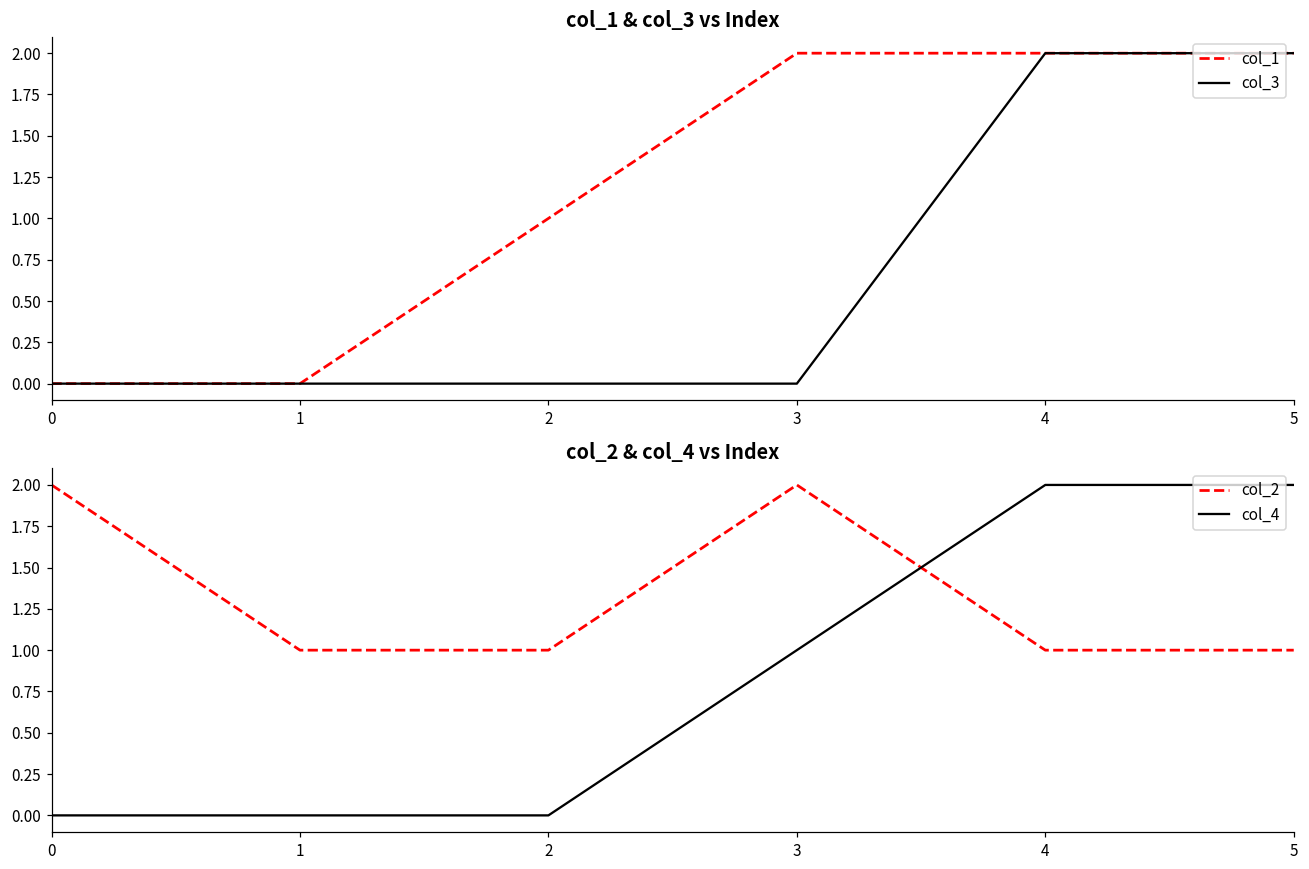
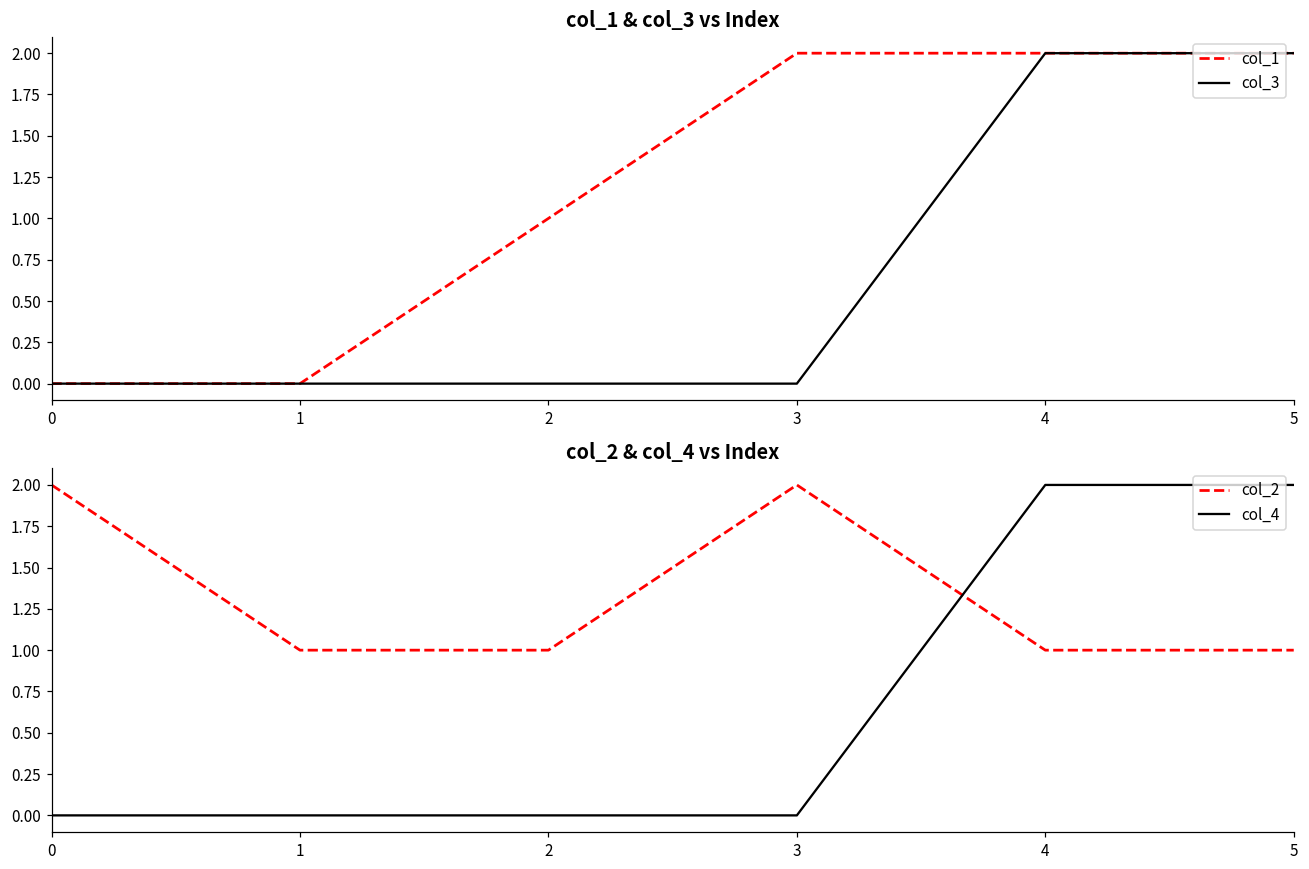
col_2 & col_4 vs Index, col_4, 3: 1 -> 0
